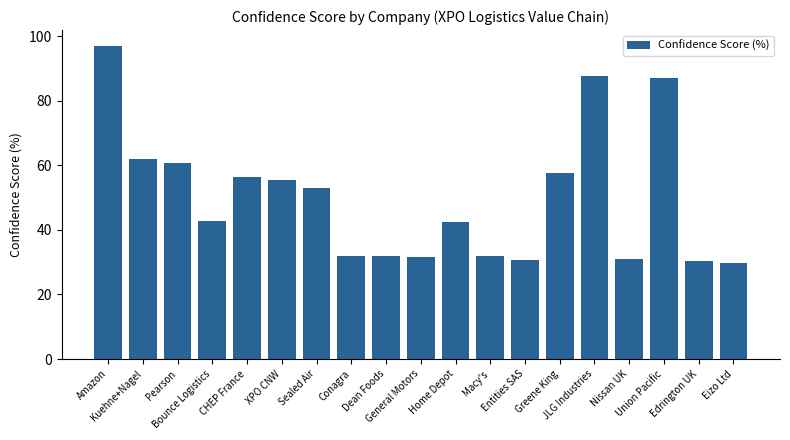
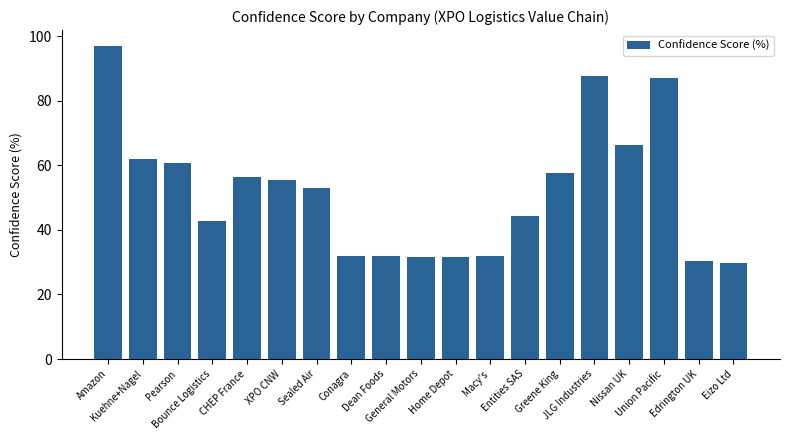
Home Depot: 42 -> 32
Entities SAS: 31 -> 44
Nissan UK: 31 -> 66
